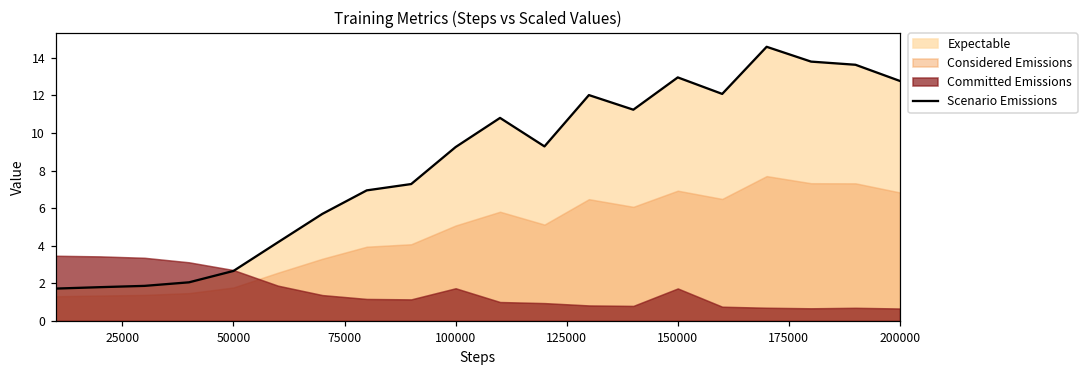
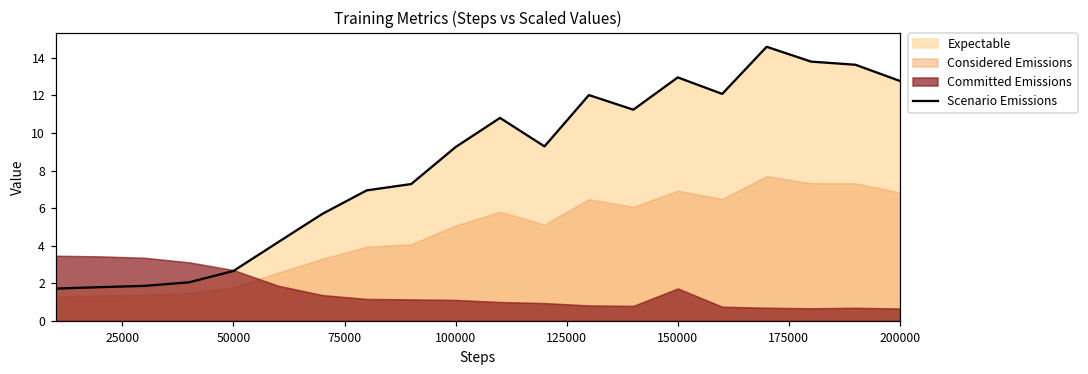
Committed Emissions, 100000: 1.7 -> 1.1
